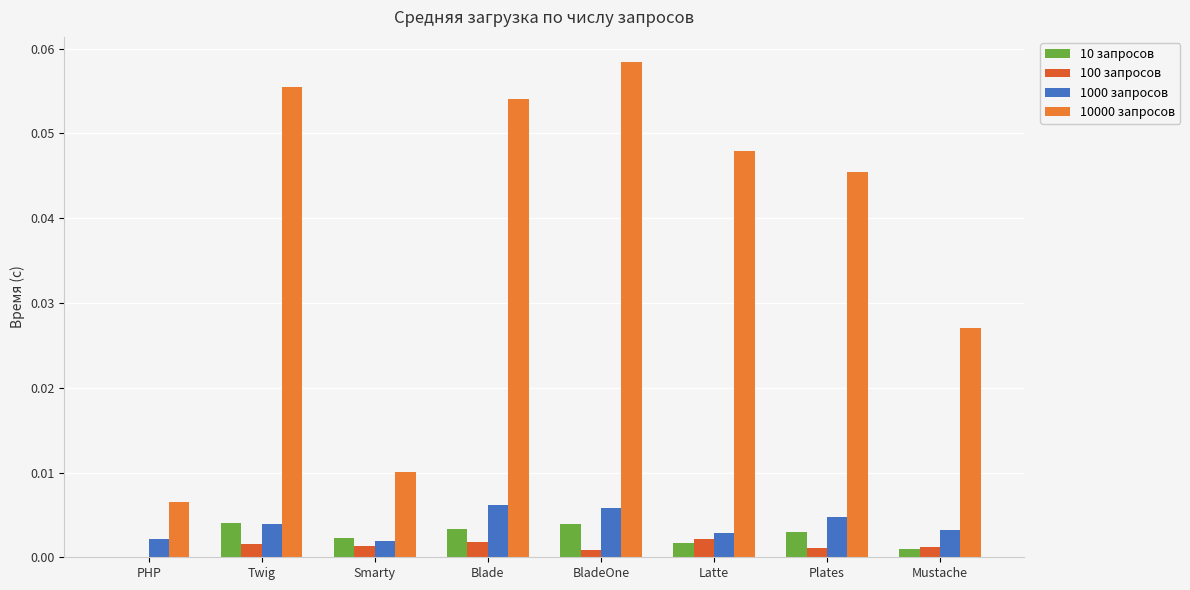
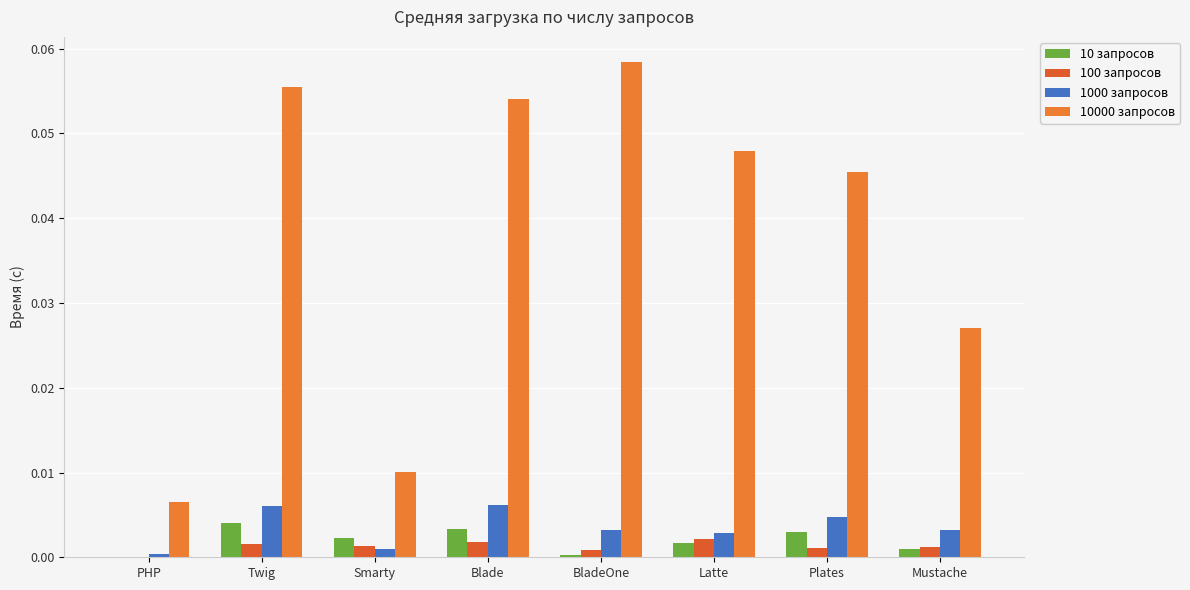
1000 запросов, PHP: 0.002 -> 0.000
1000 запросов, Twig: 0.004 -> 0.006
1000 запросов, Smarty: 0.002 -> 0.001
10 запросов, BladeOne: 0.004 -> 0.000
1000 запросов, BladeOne: 0.006 -> 0.003
